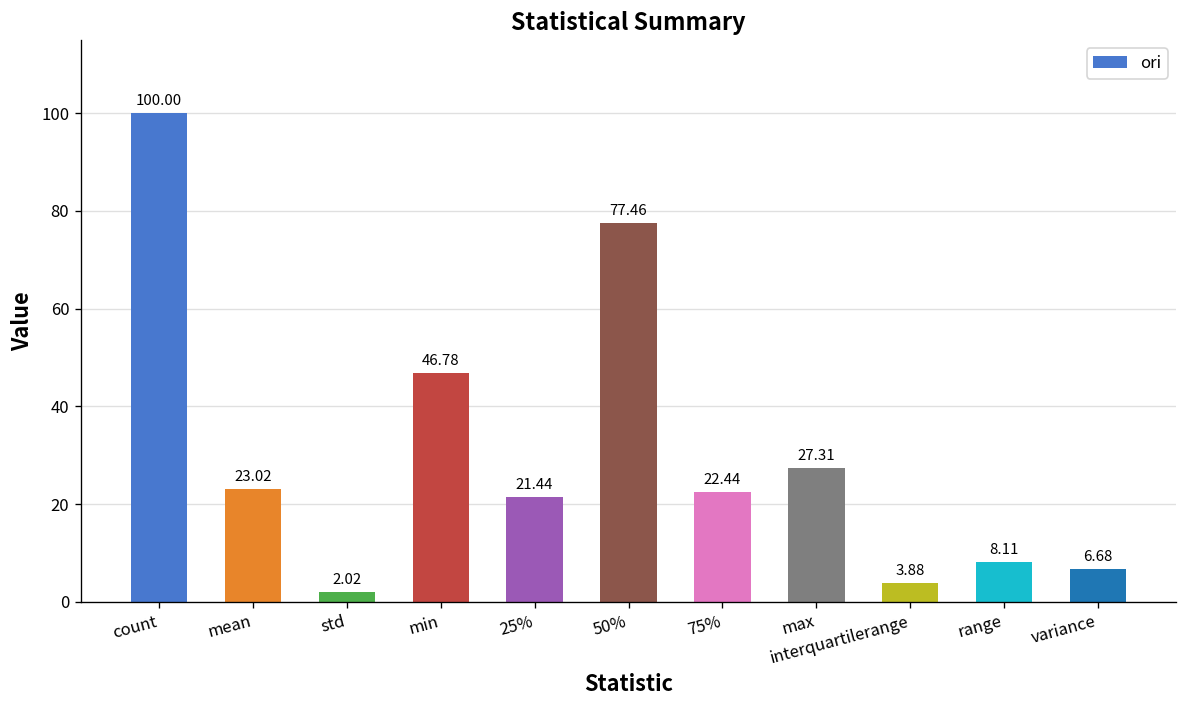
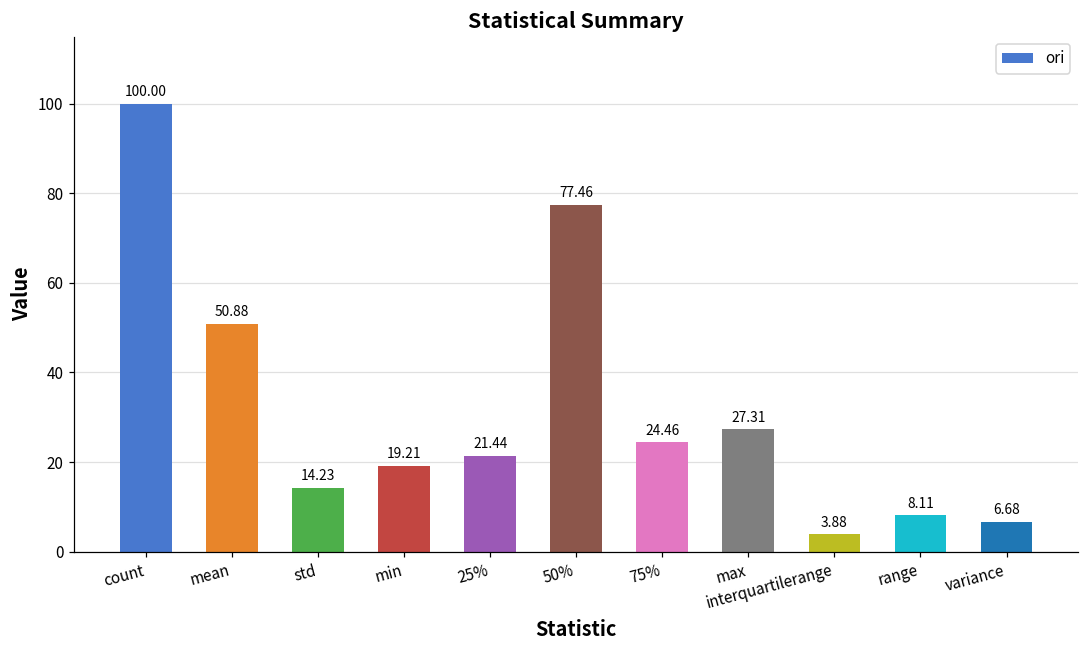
mean: 23.02 -> 50.88
std: 2.02 -> 14.23
min: 46.78 -> 19.21
75%: 22.44 -> 24.46
